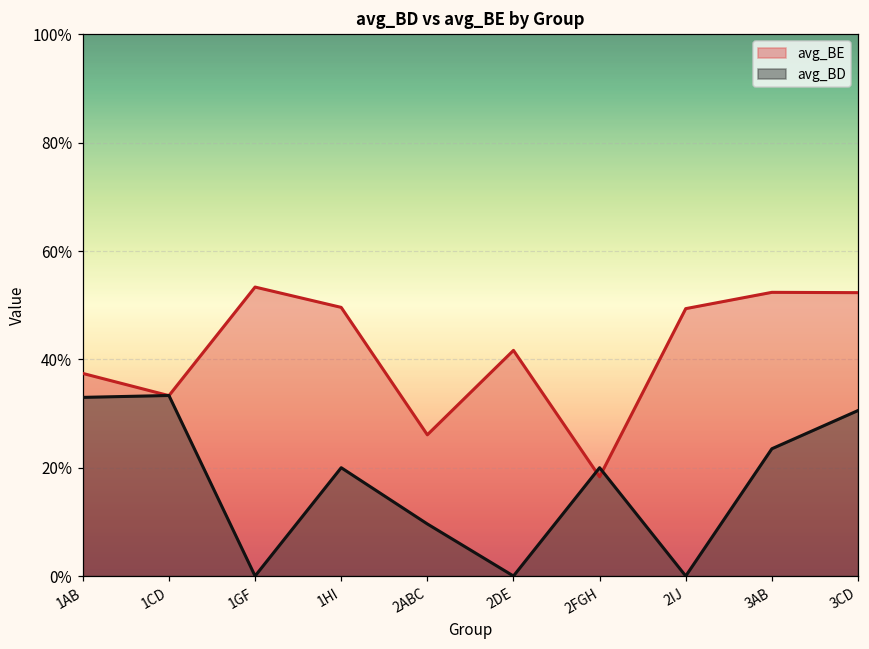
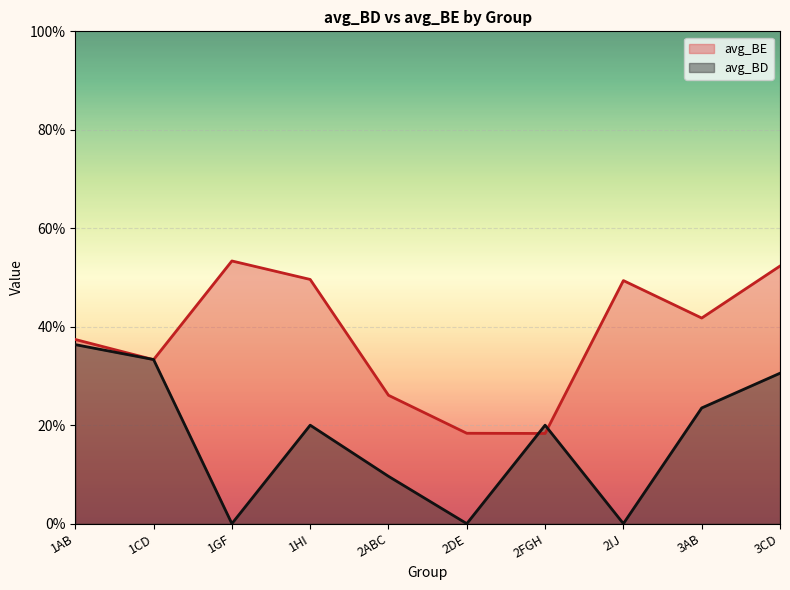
avg_BD, 1AB: 33% -> 36%
avg_BE, 2DE: 42% -> 18%
avg_BE, 3AB: 52% -> 42%
